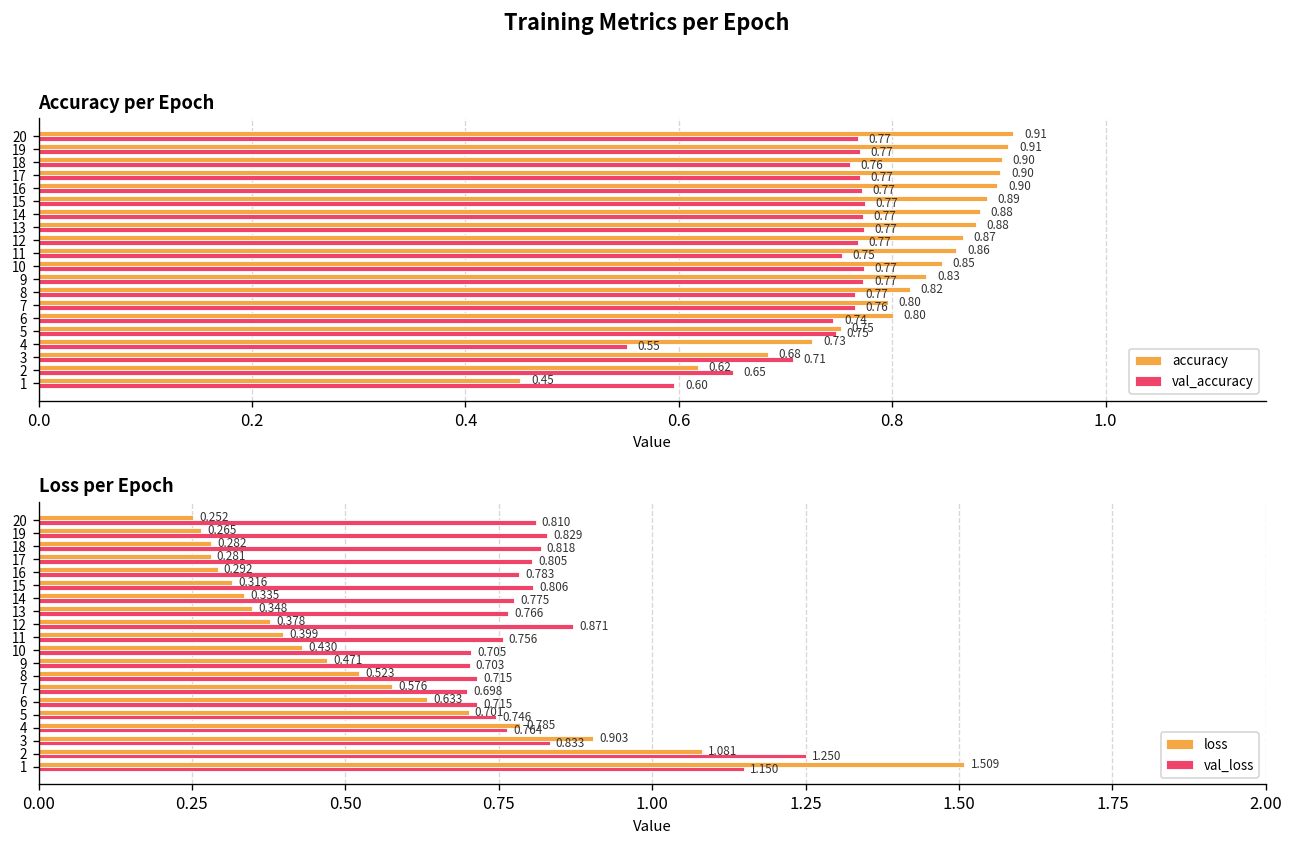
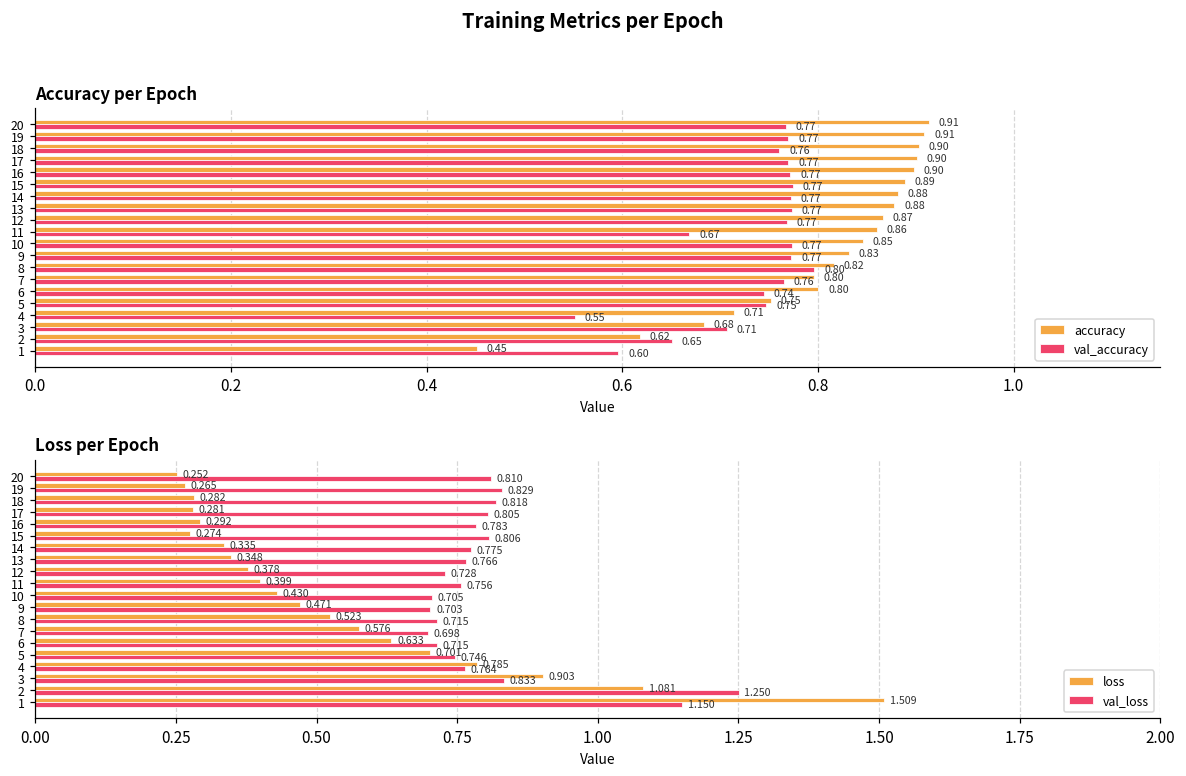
Accuracy per Epoch, val_accuracy, 11: 0.75 -> 0.67
Accuracy per Epoch, val_accuracy, 8: 0.77 -> 0.80
Accuracy per Epoch, accuracy, 4: 0.73 -> 0.71
Loss per Epoch, loss, 15: 0.316 -> 0.274
Loss per Epoch, val_loss, 12: 0.871 -> 0.728
